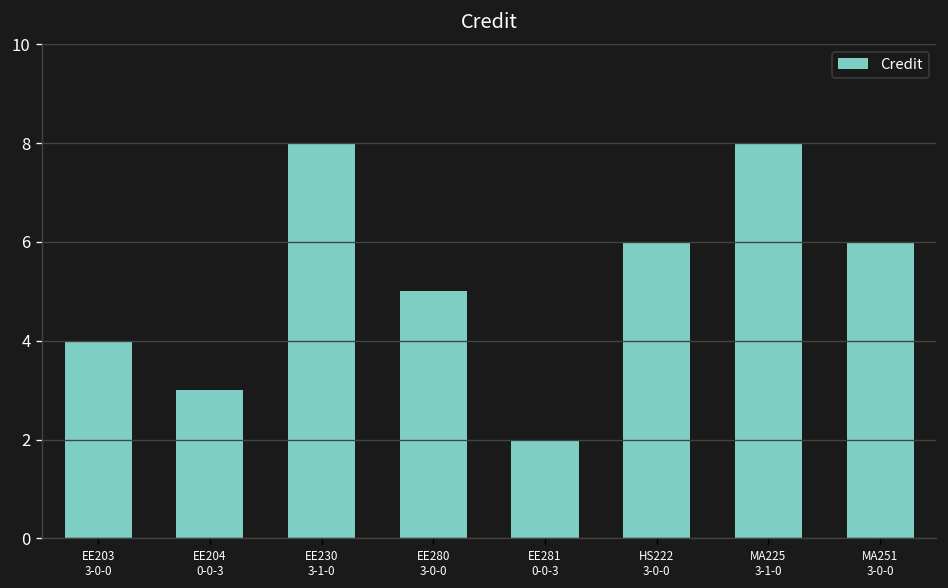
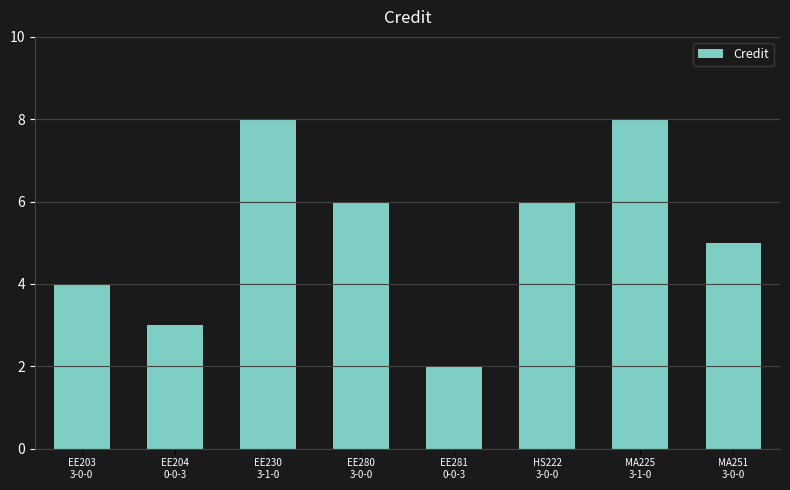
EE280 3-0-0: 5 -> 6
MA251 3-0-0: 6 -> 5
